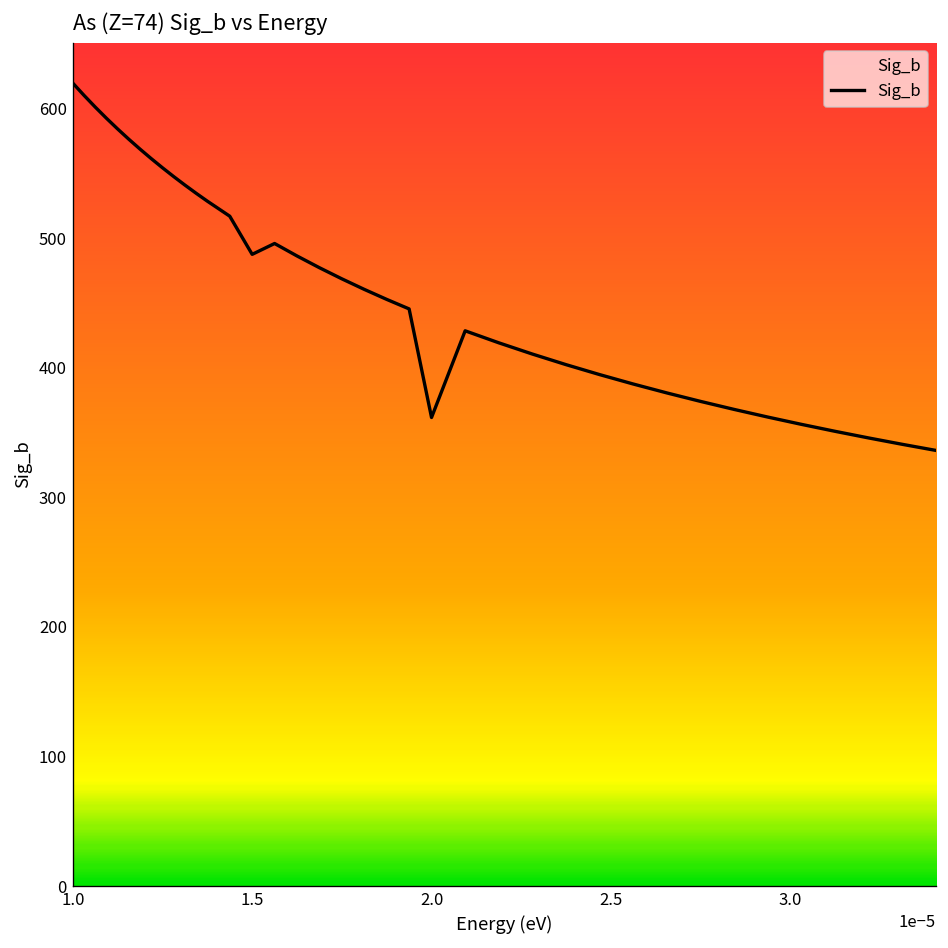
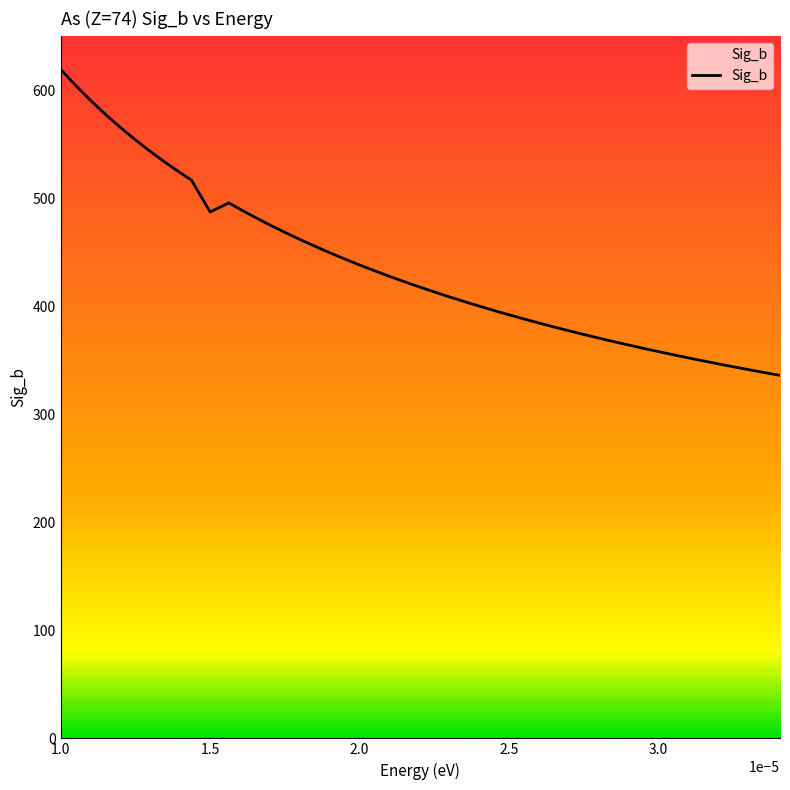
2.0: 362 -> 439
